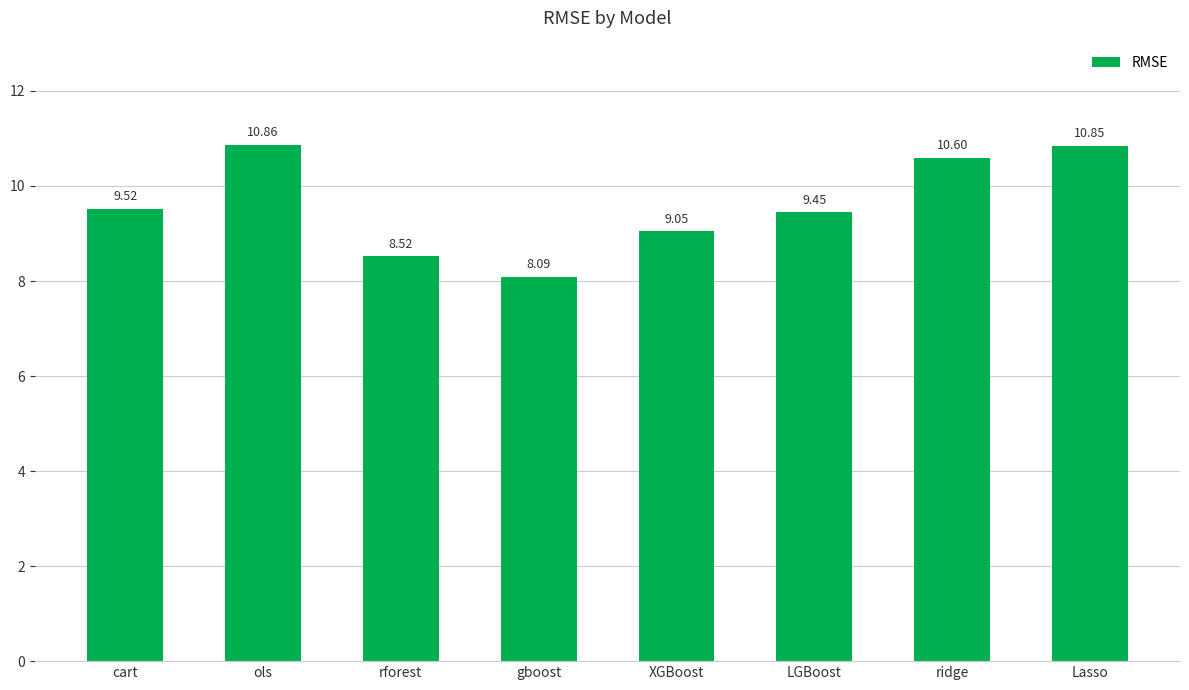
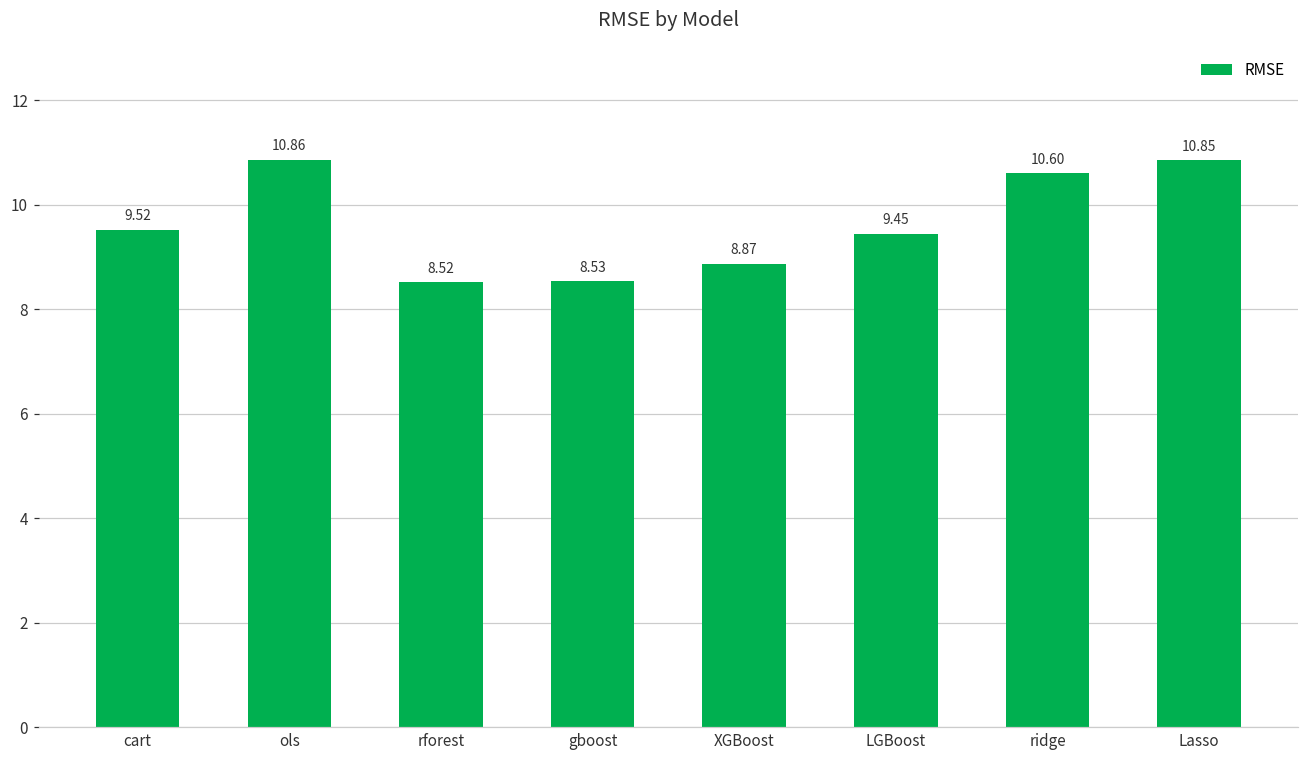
gboost: 8.09 -> 8.53
XGBoost: 9.05 -> 8.87
